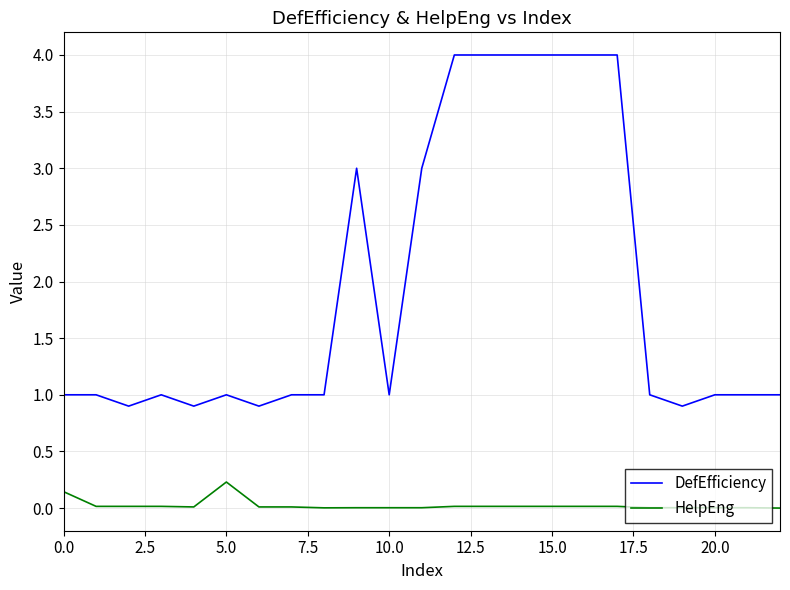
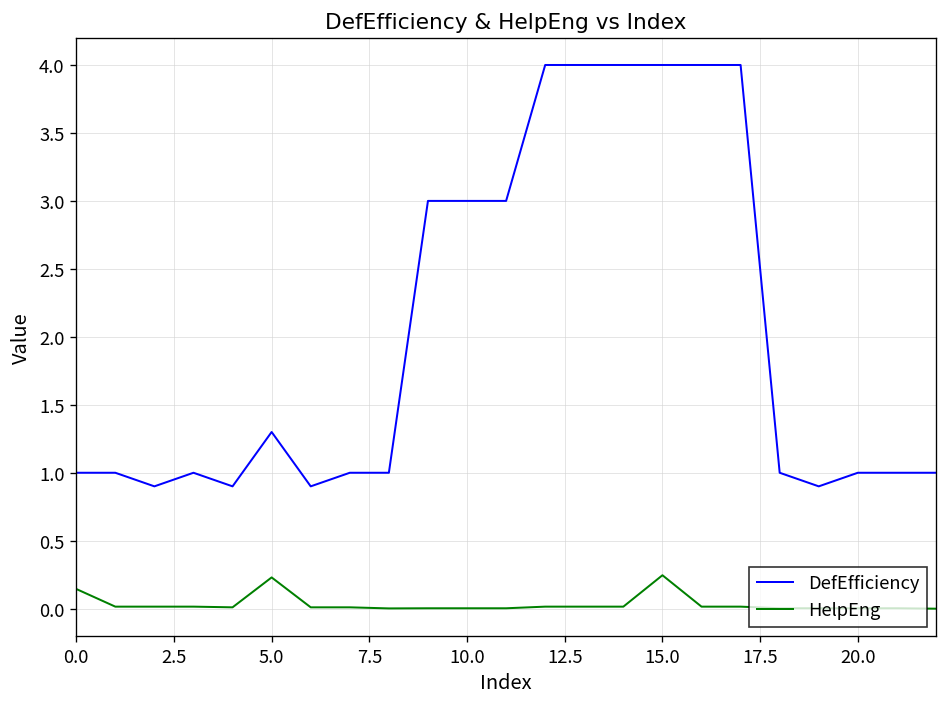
DefEfficiency, 5.0: 1.0 -> 1.3
DefEfficiency, 10.0: 1 -> 3
HelpEng, 15.0: 0.02 -> 0.25
